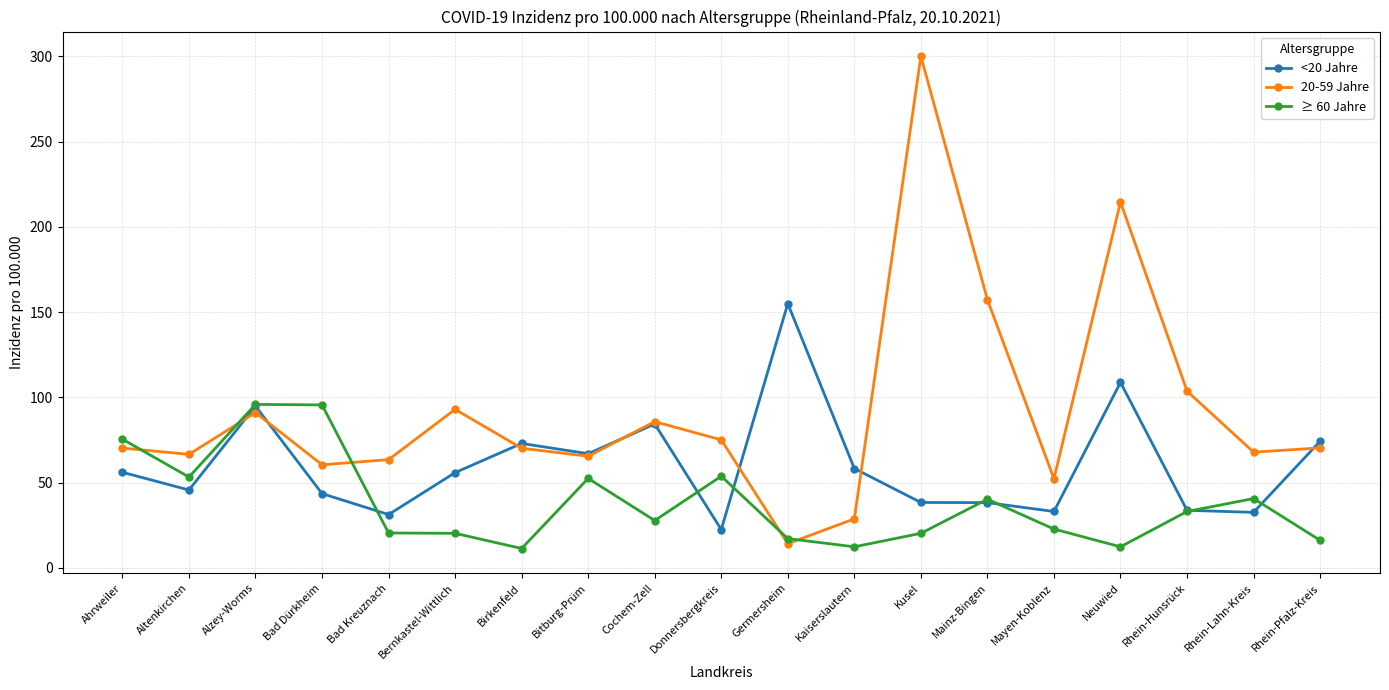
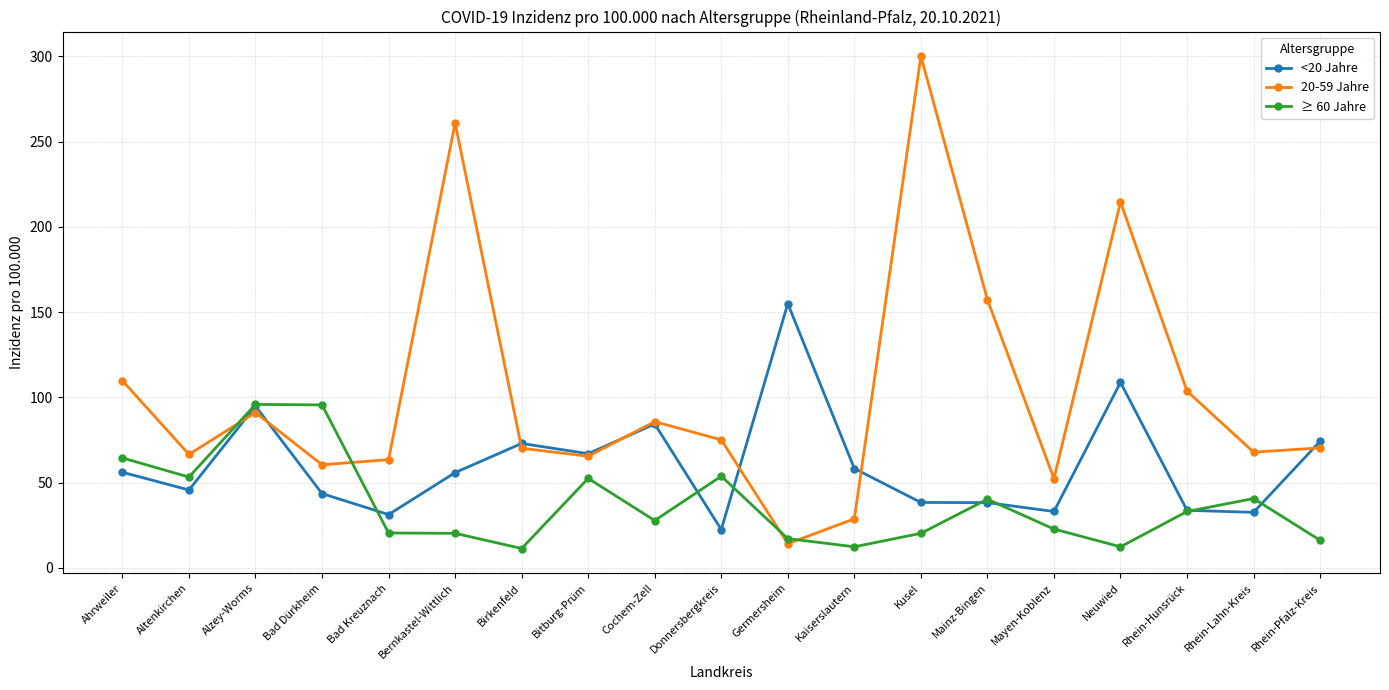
20-59 Jahre, Ahrweiler: 70 -> 110
≥ 60 Jahre, Ahrweiler: 76 -> 65
20-59 Jahre, Bernkastel-Wittlich: 93 -> 261
